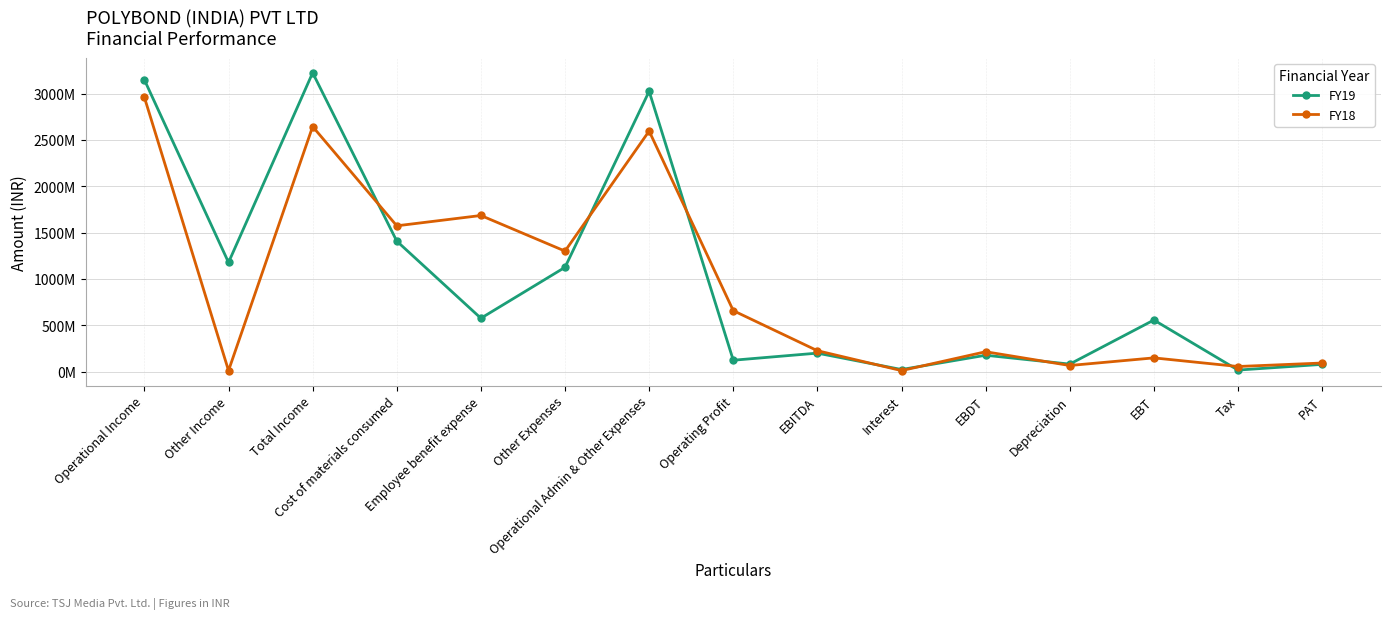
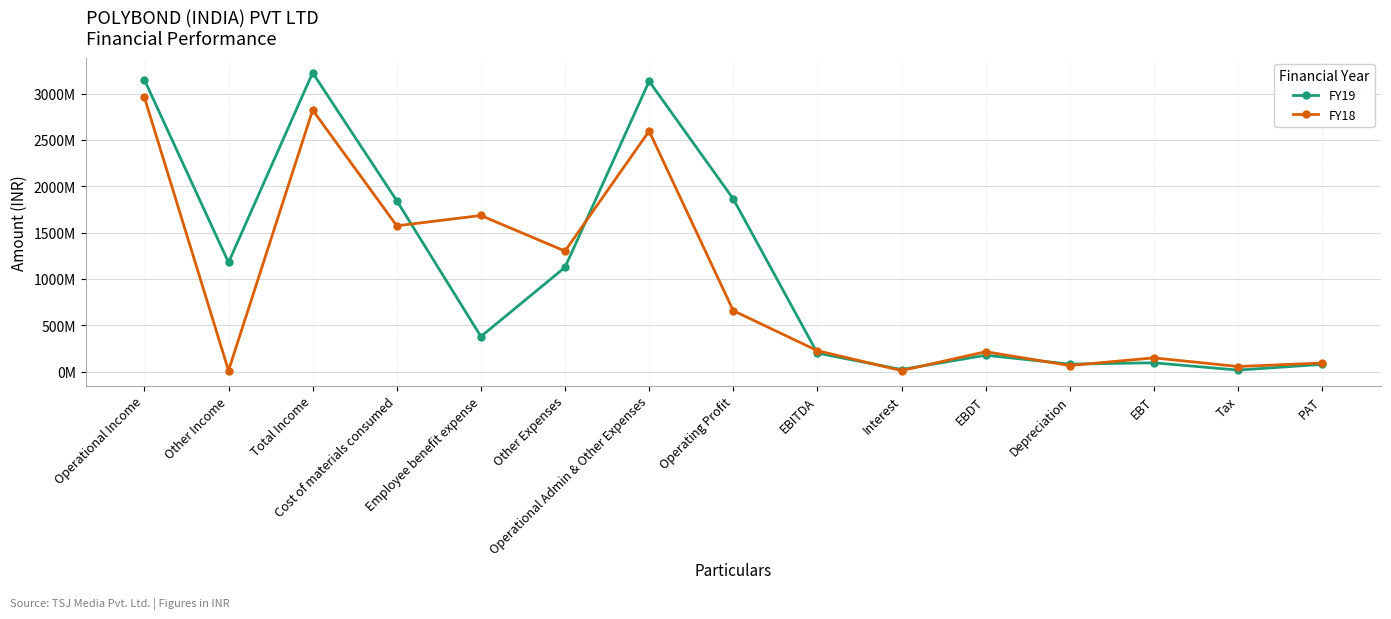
FY18, Total Income: 2600000000 -> 2800000000
FY19, Cost of materials consumed: 1400000000 -> 1800000000
FY19, Employee benefit expense: 600000000 -> 400000000
FY19, Operational Admin & Other Expenses: 3000000000 -> 3100000000
FY19, Operating Profit: 100000000 -> 1900000000
FY19, EBT: 600000000 -> 100000000
